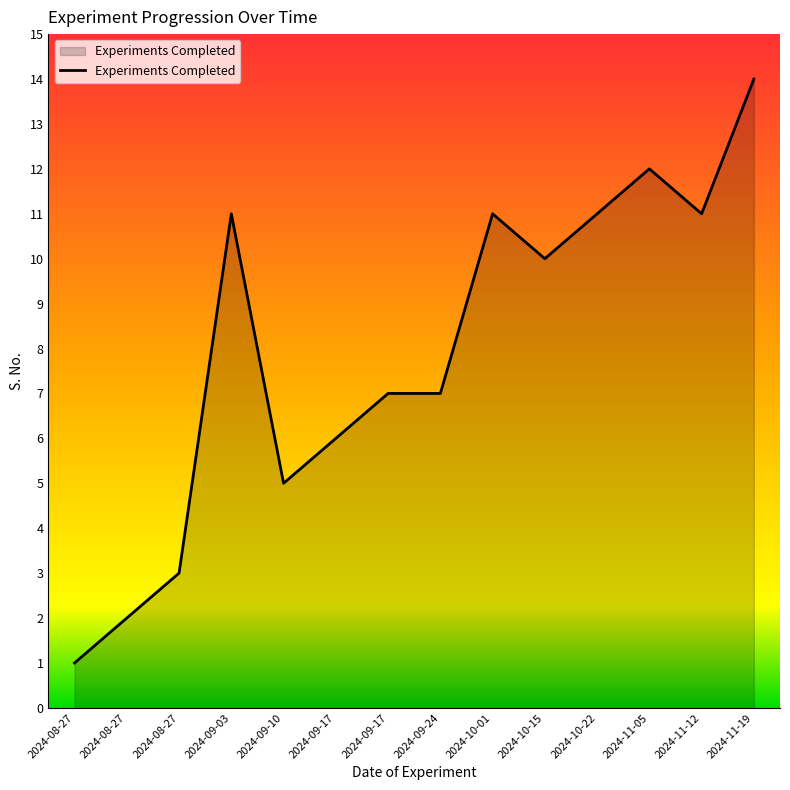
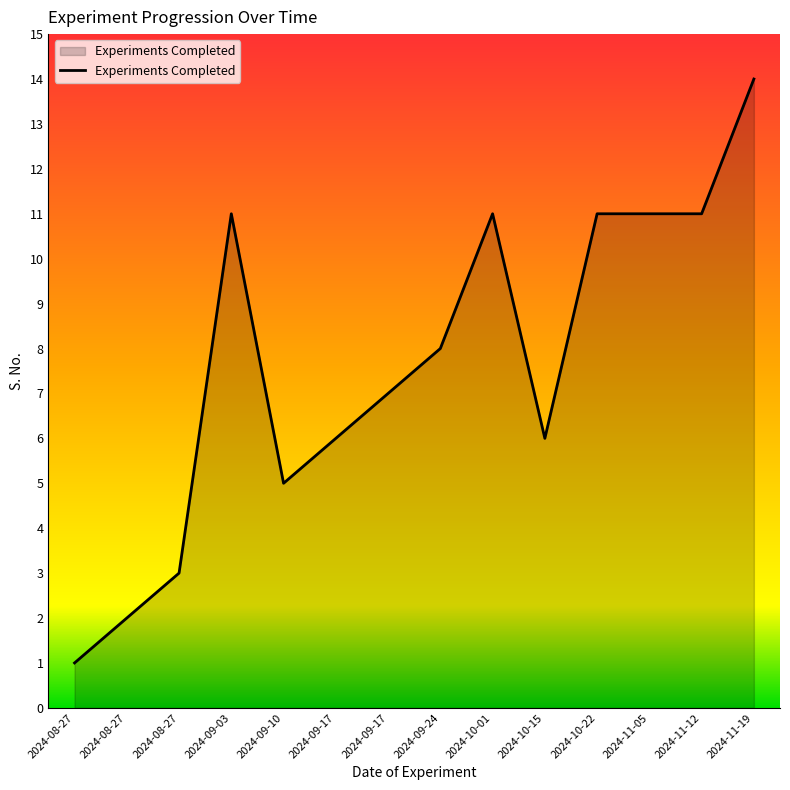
2024-09-24: 7 -> 8
2024-10-15: 10 -> 6
2024-11-05: 12 -> 11
